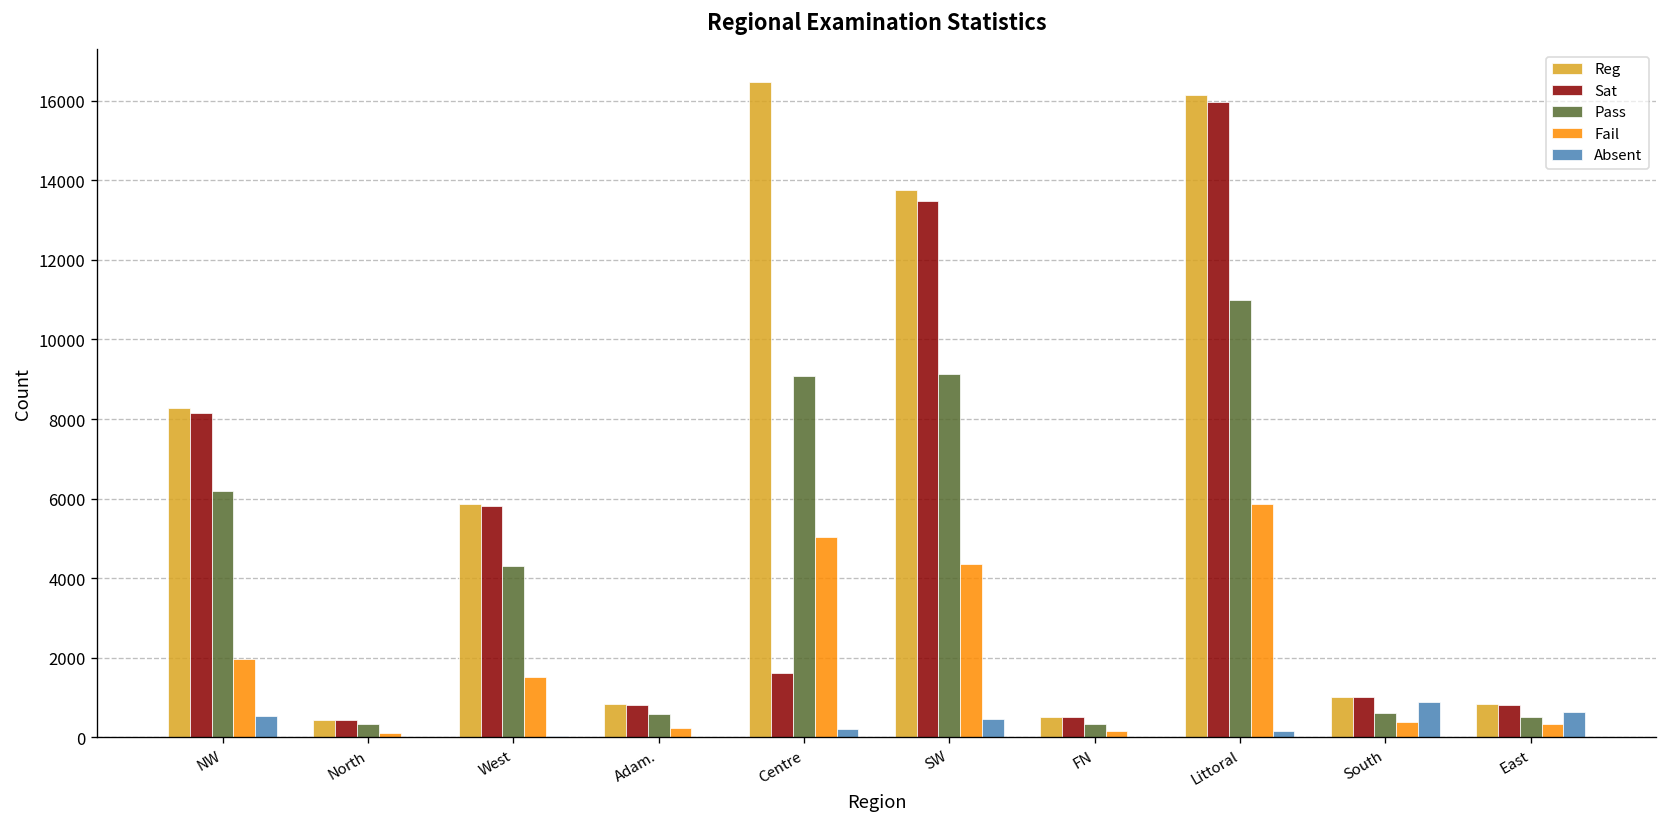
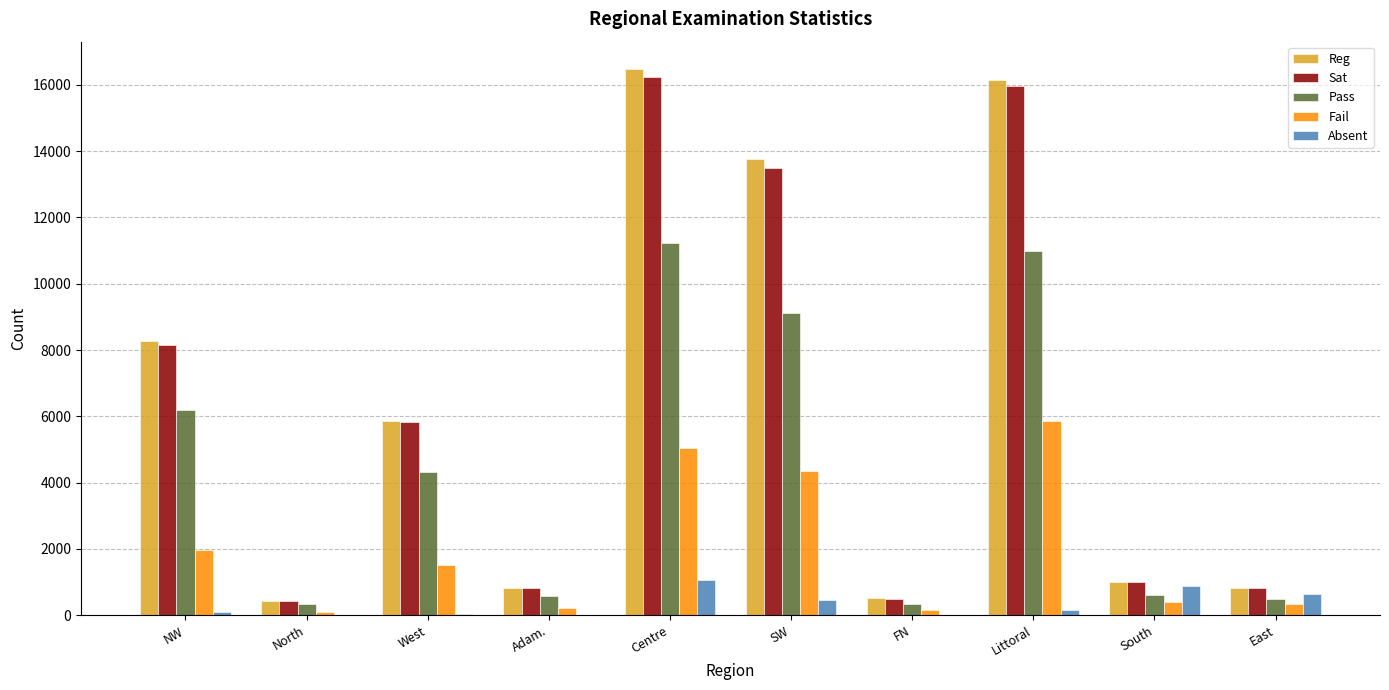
Absent, NW: 500 -> 100
Sat, Centre: 1600 -> 16300
Pass, Centre: 9100 -> 11200
Absent, Centre: 200 -> 1100
